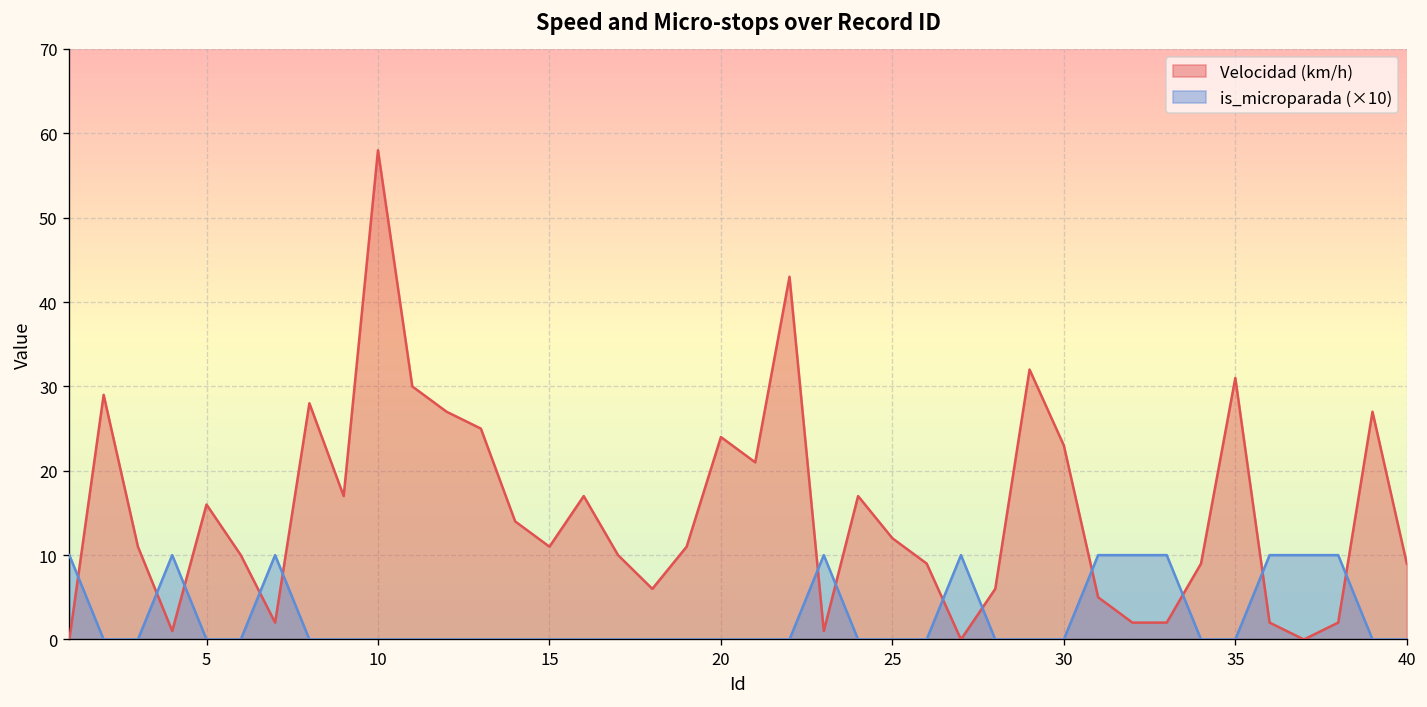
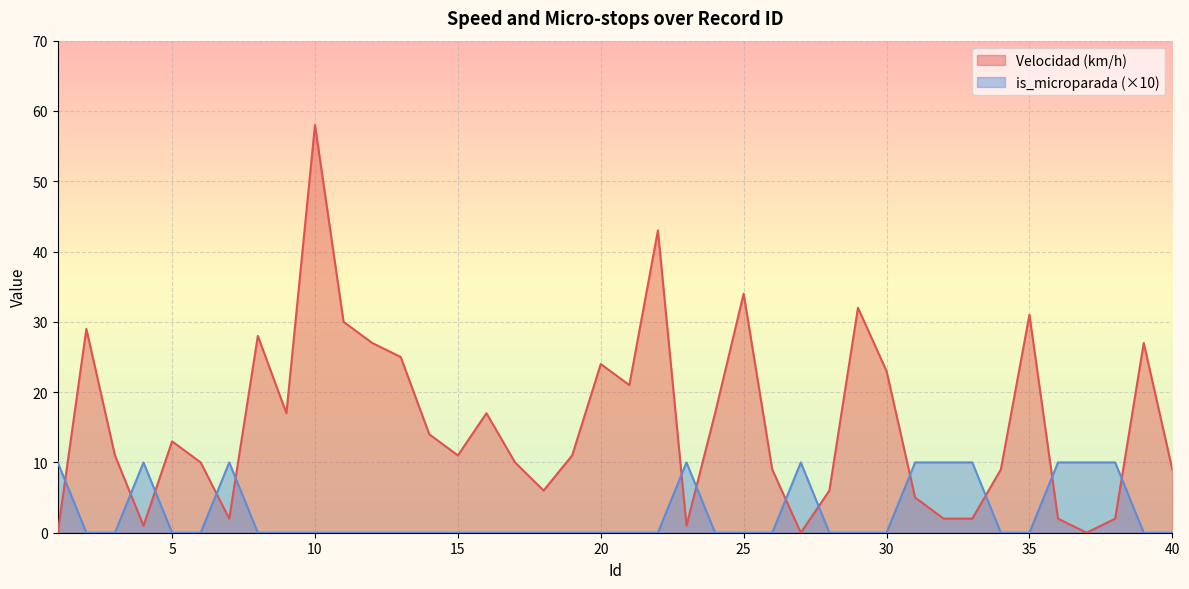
Velocidad (km/h), 5: 16 -> 13
Velocidad (km/h), 25: 12 -> 34
